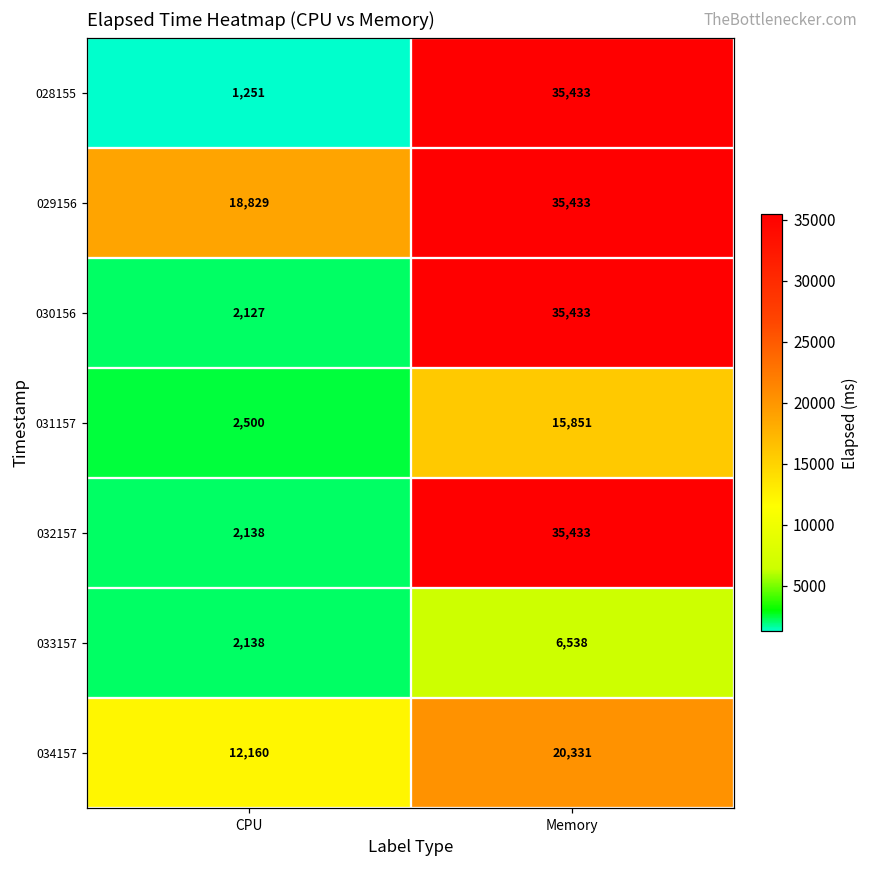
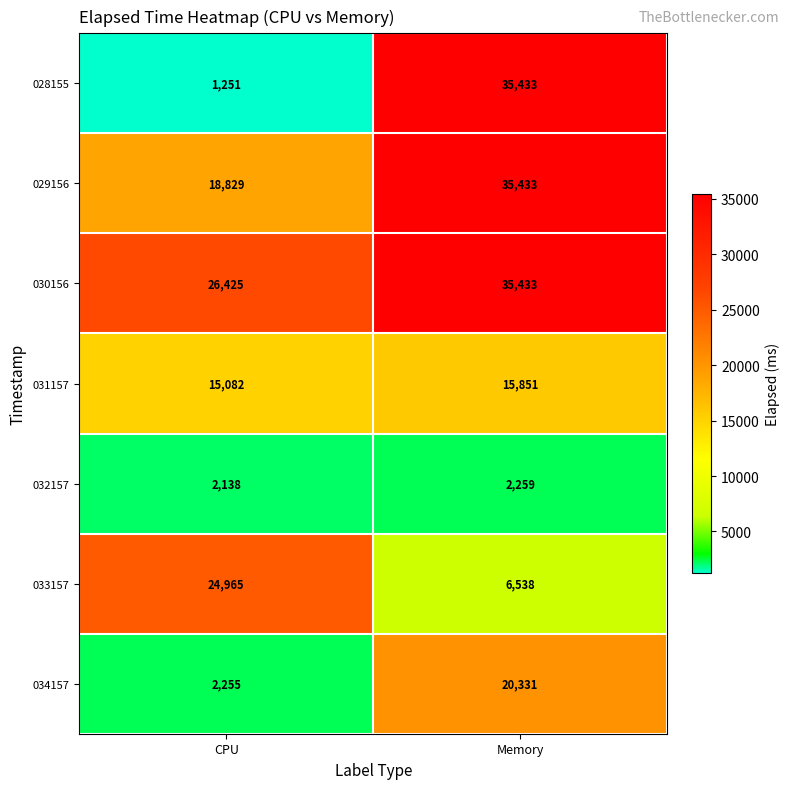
030156, CPU: 2,127 -> 26,425
031157, CPU: 2,500 -> 15,082
032157, Memory: 35,433 -> 2,259
033157, CPU: 2,138 -> 24,965
034157, CPU: 12,160 -> 2,255
